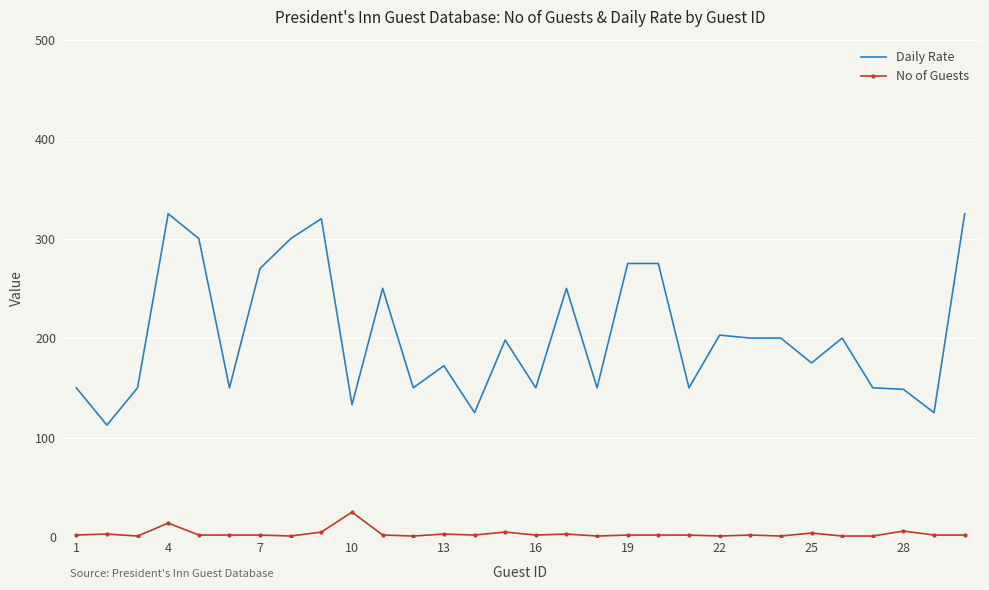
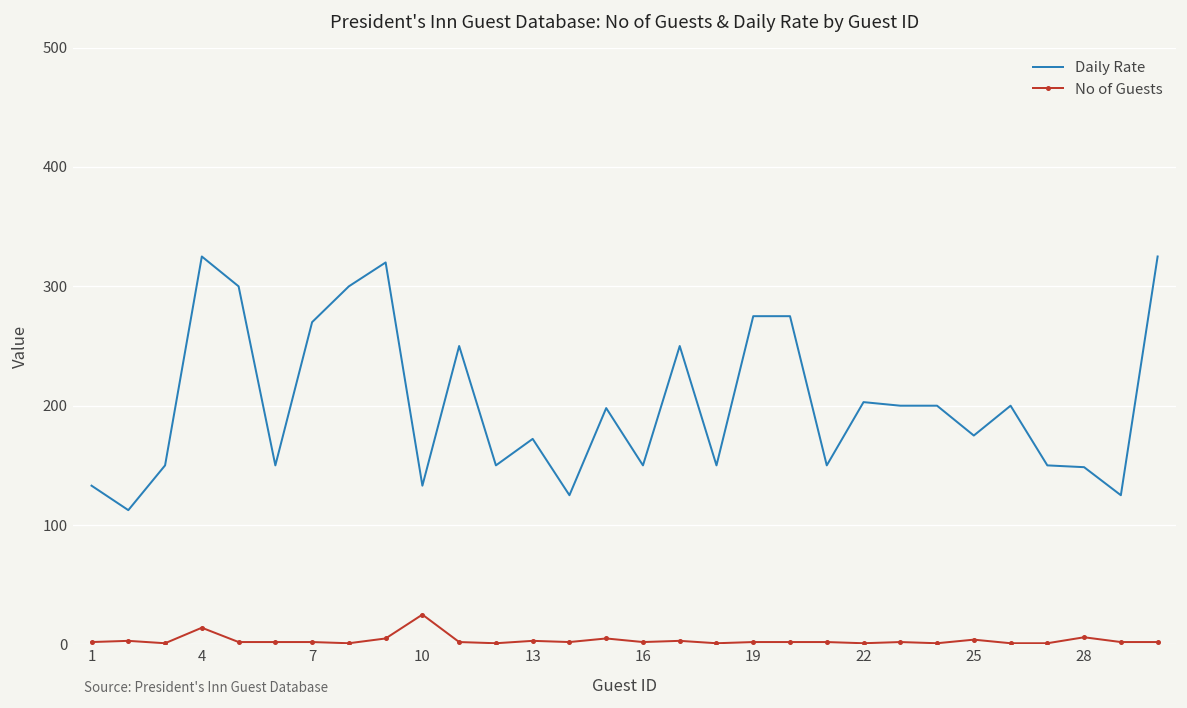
Daily Rate, 1: 150 -> 130
